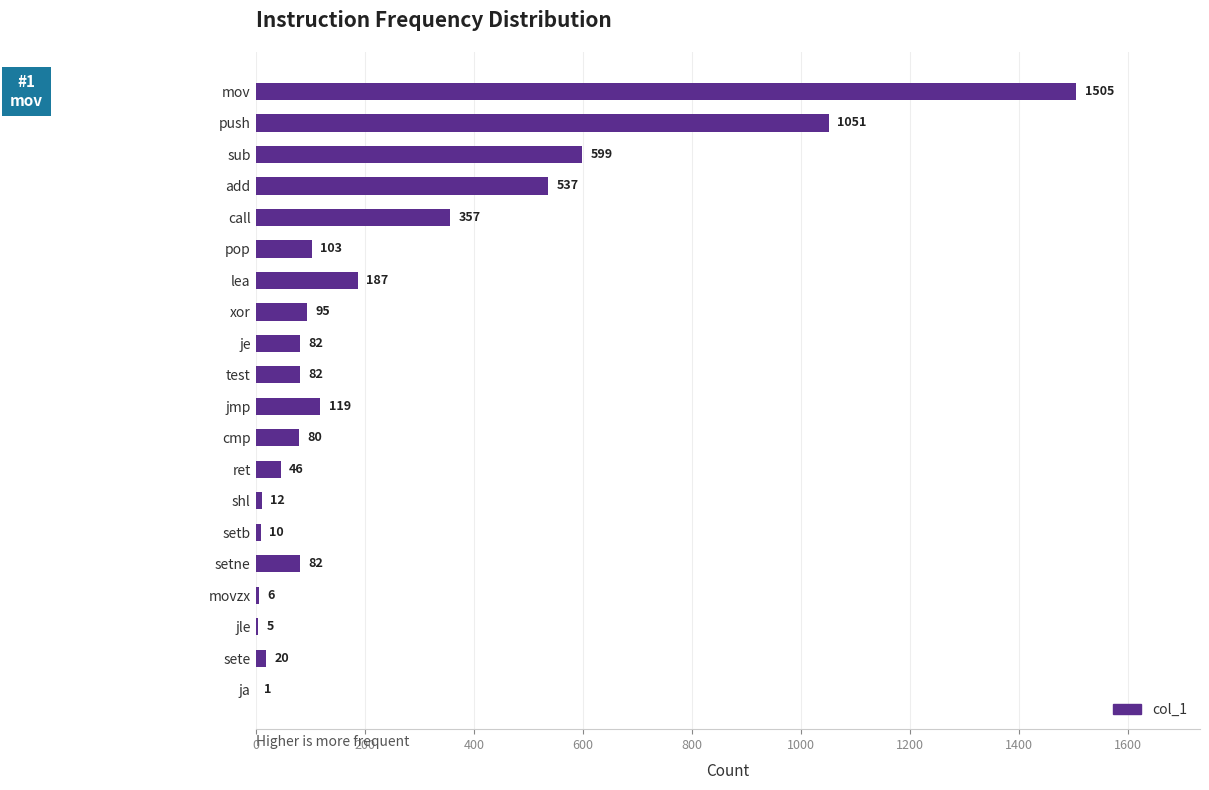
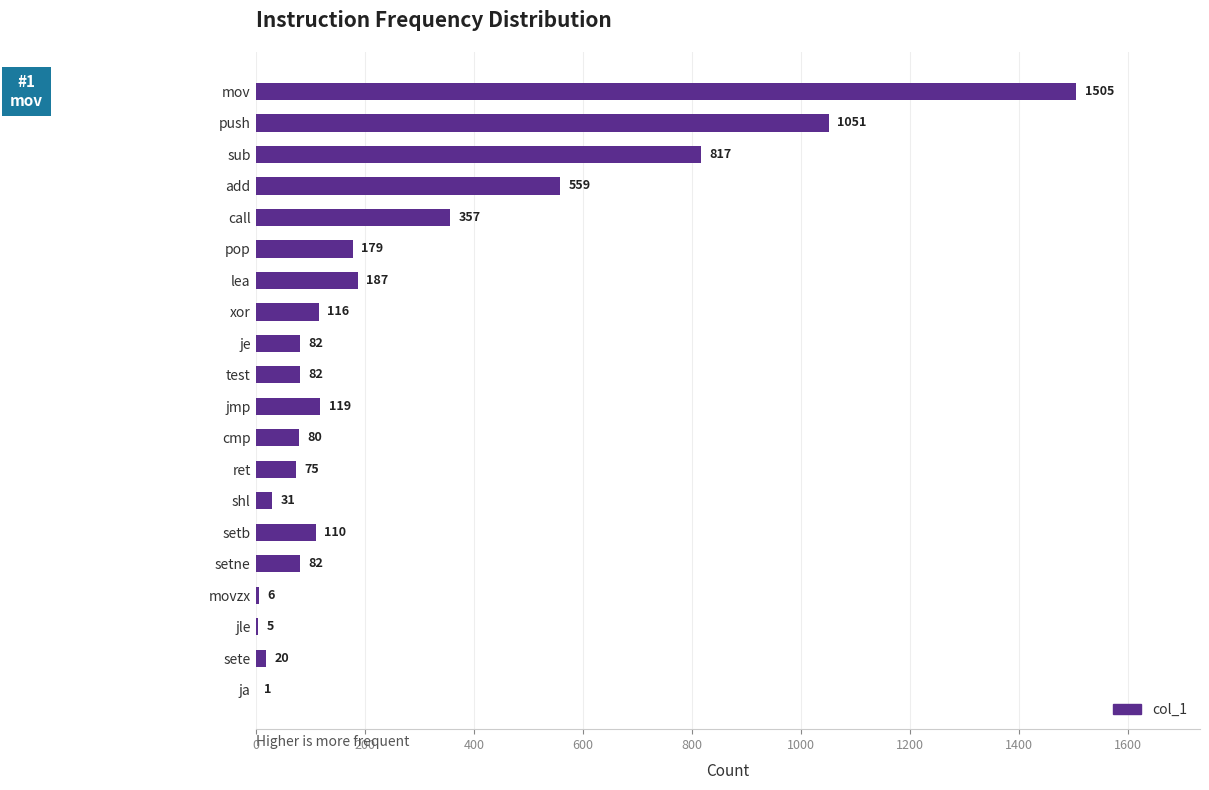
sub: 599 -> 817
add: 537 -> 559
pop: 103 -> 179
xor: 95 -> 116
ret: 46 -> 75
shl: 12 -> 31
setb: 10 -> 110
